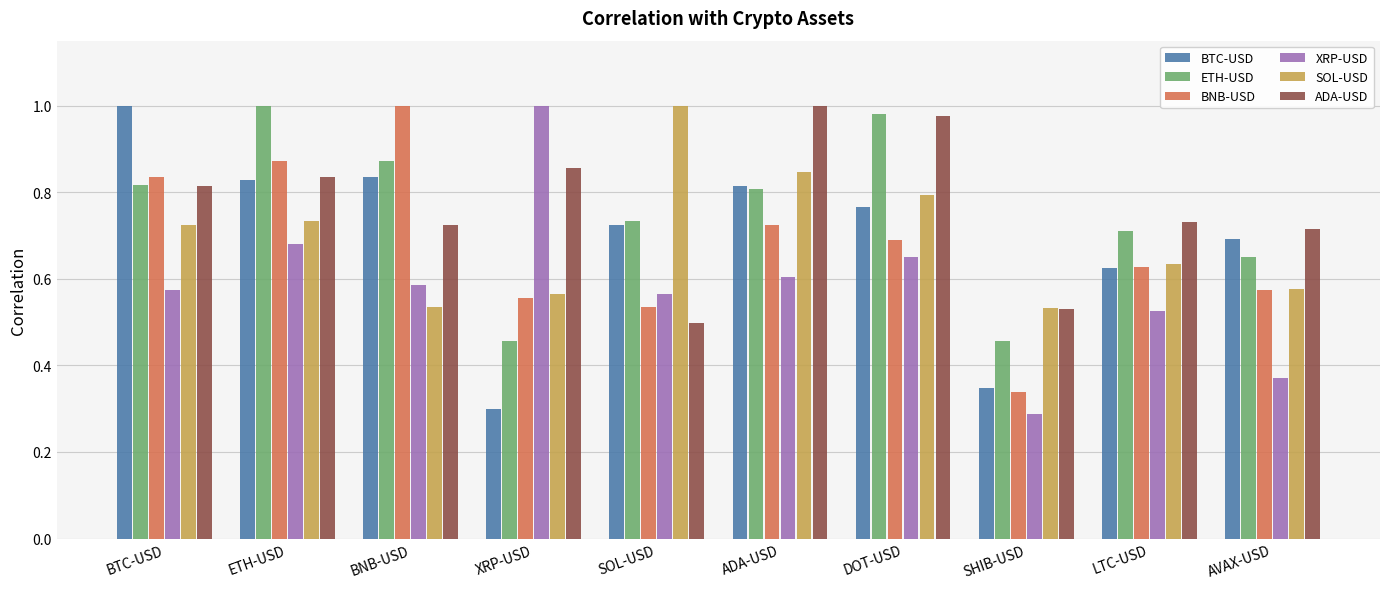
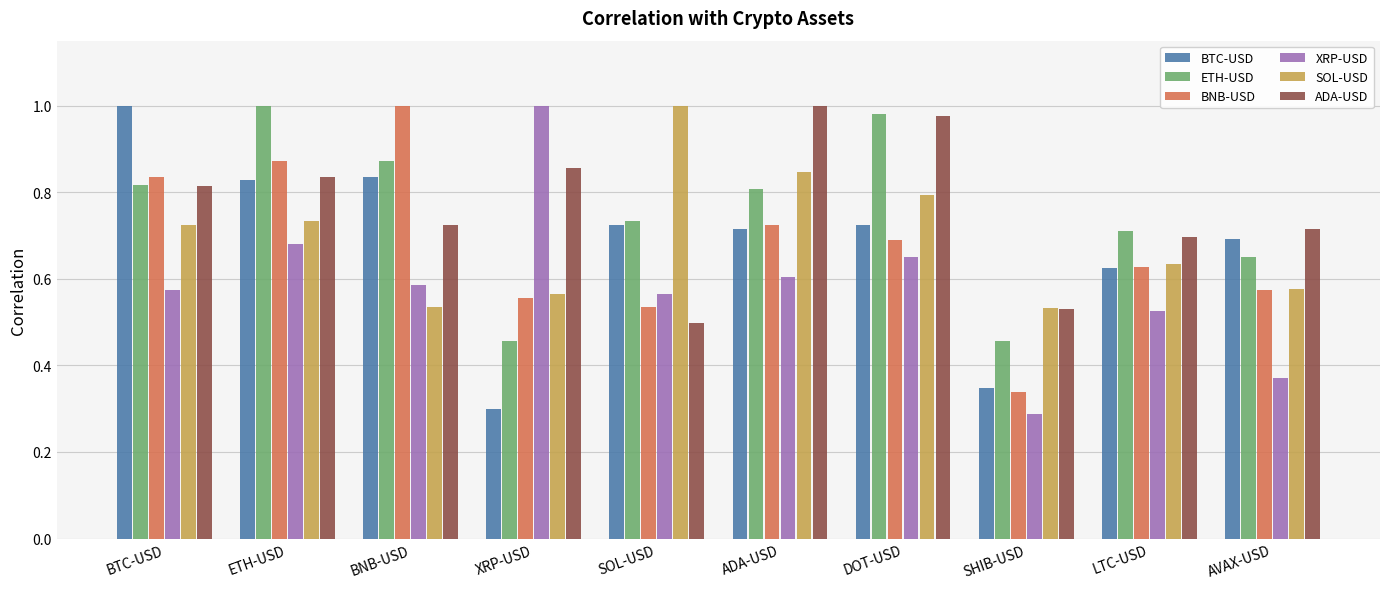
BTC-USD, ADA-USD: 0.82 -> 0.71
BTC-USD, DOT-USD: 0.77 -> 0.72
ADA-USD, LTC-USD: 0.73 -> 0.70
